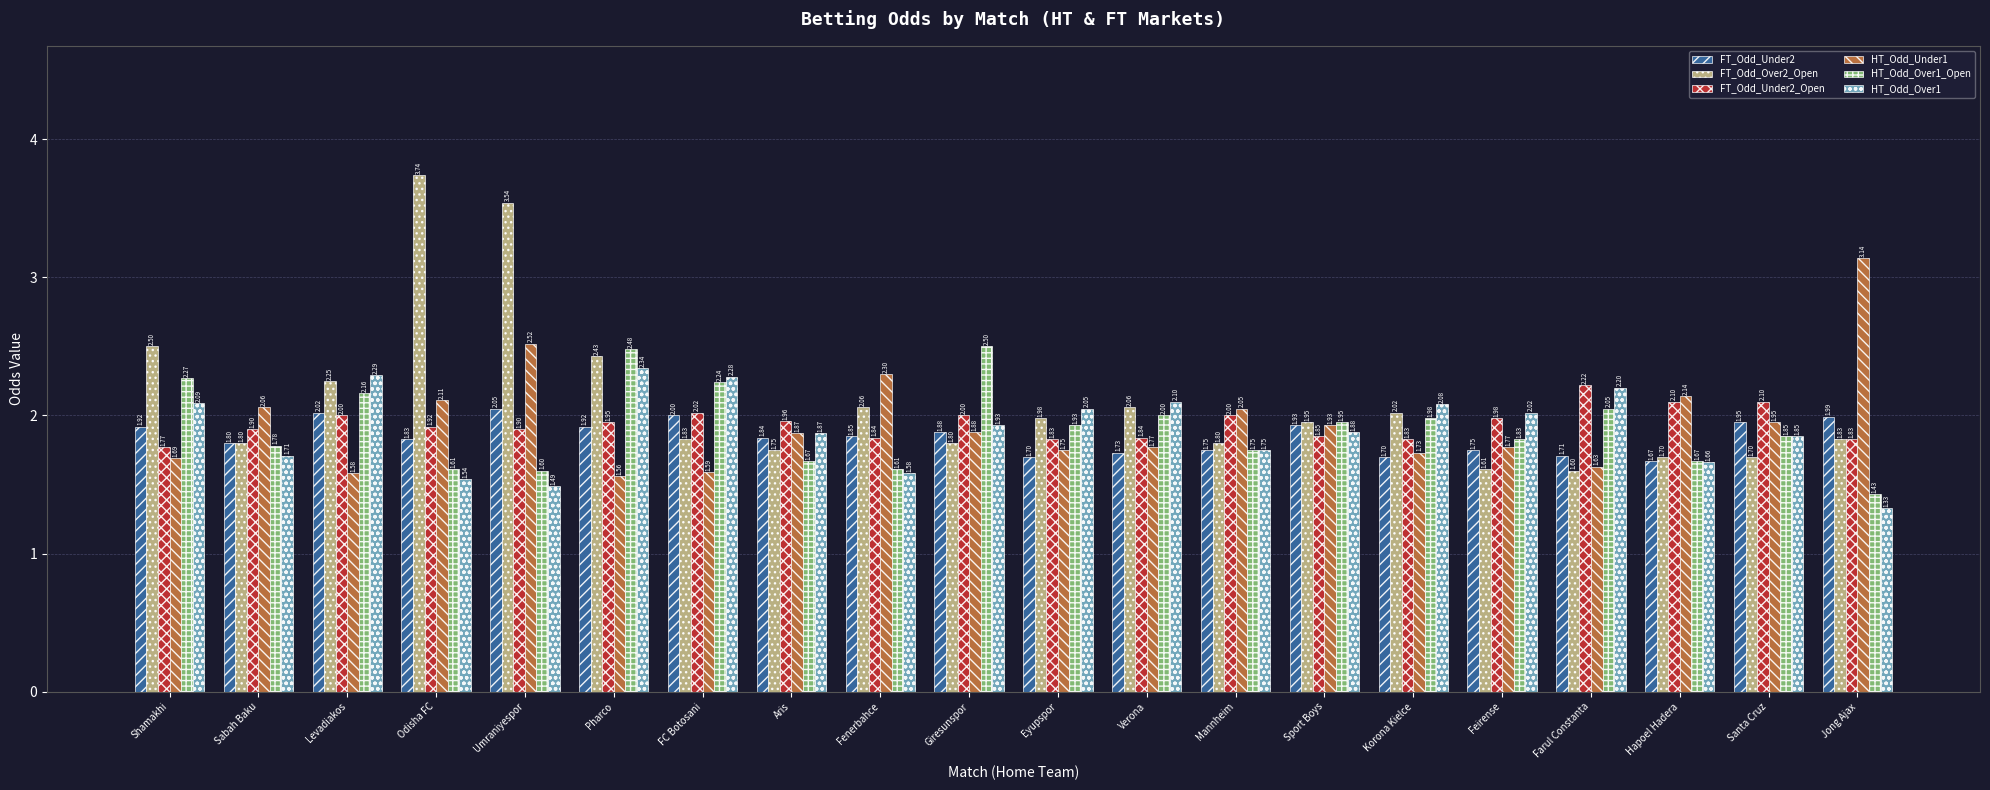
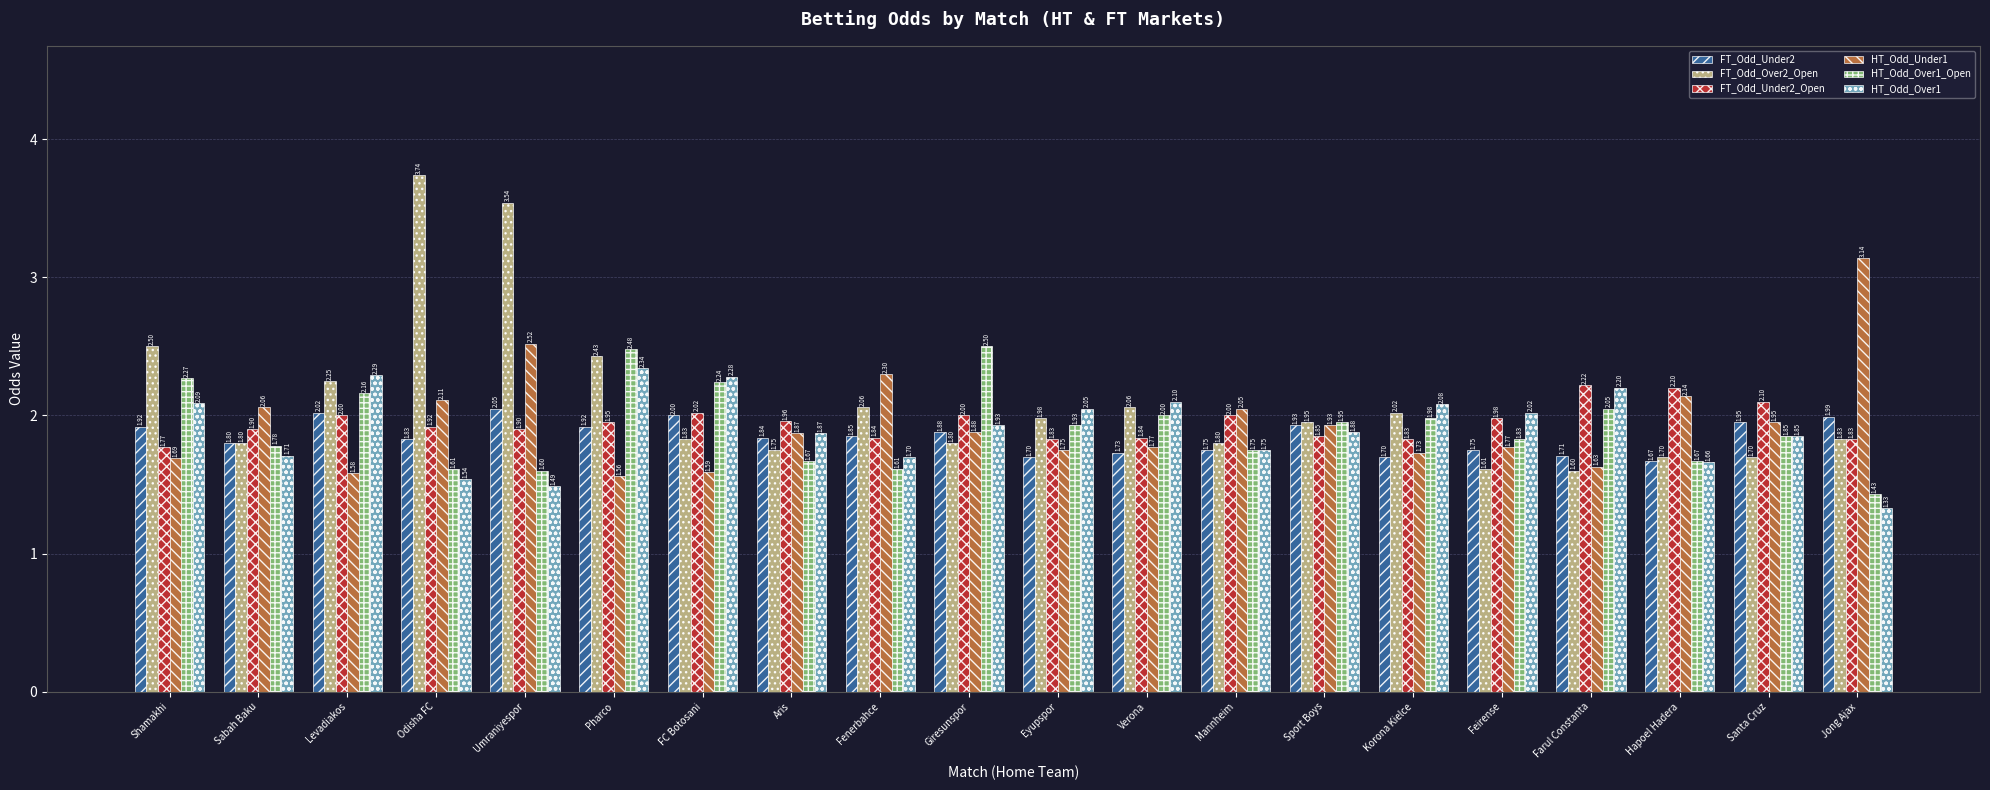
HT_Odd_Over1, Fenerbahce: 1.58 -> 1.70
FT_Odd_Under2_Open, Hapoel Hadera: 2.10 -> 2.20
